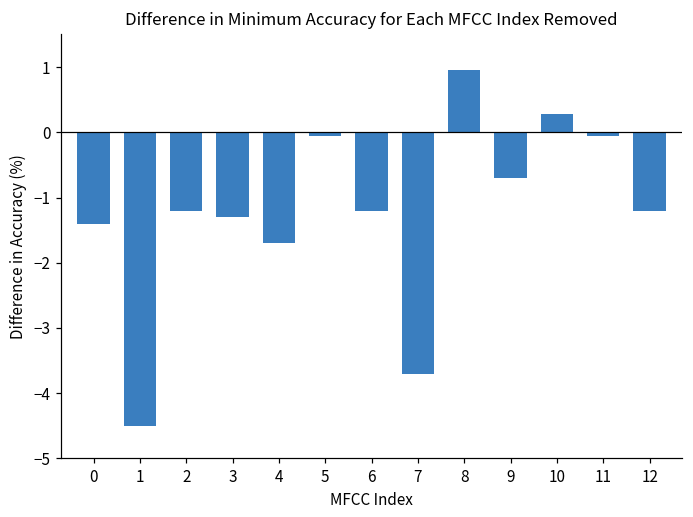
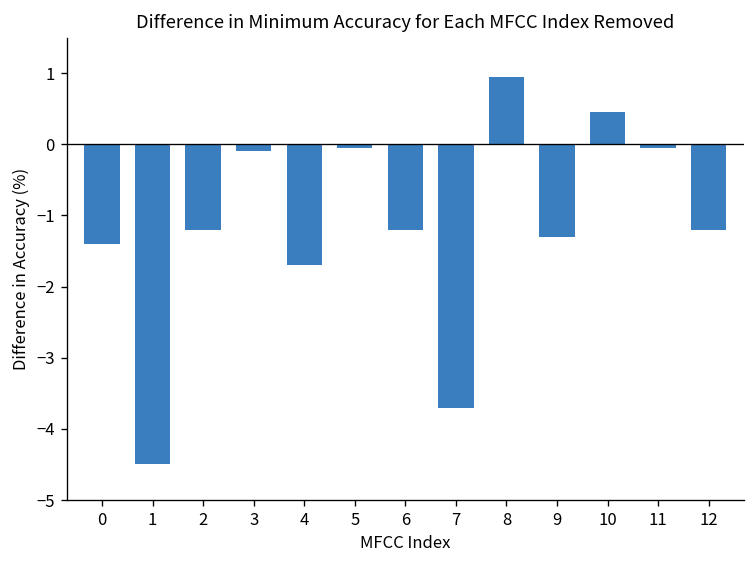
3: -1.3 -> -0.1
9: -0.7 -> -1.3
10: 0.3 -> 0.5
